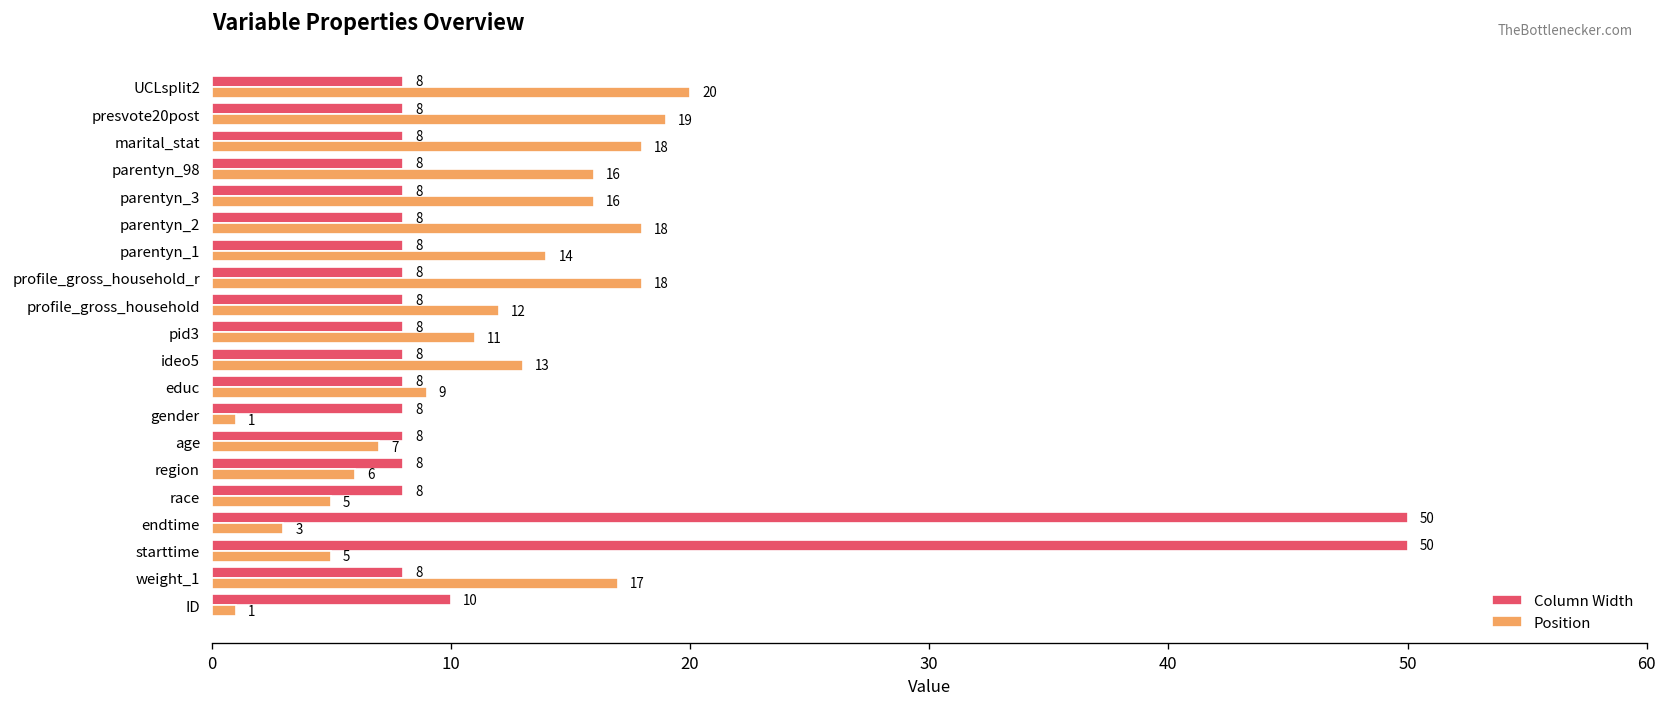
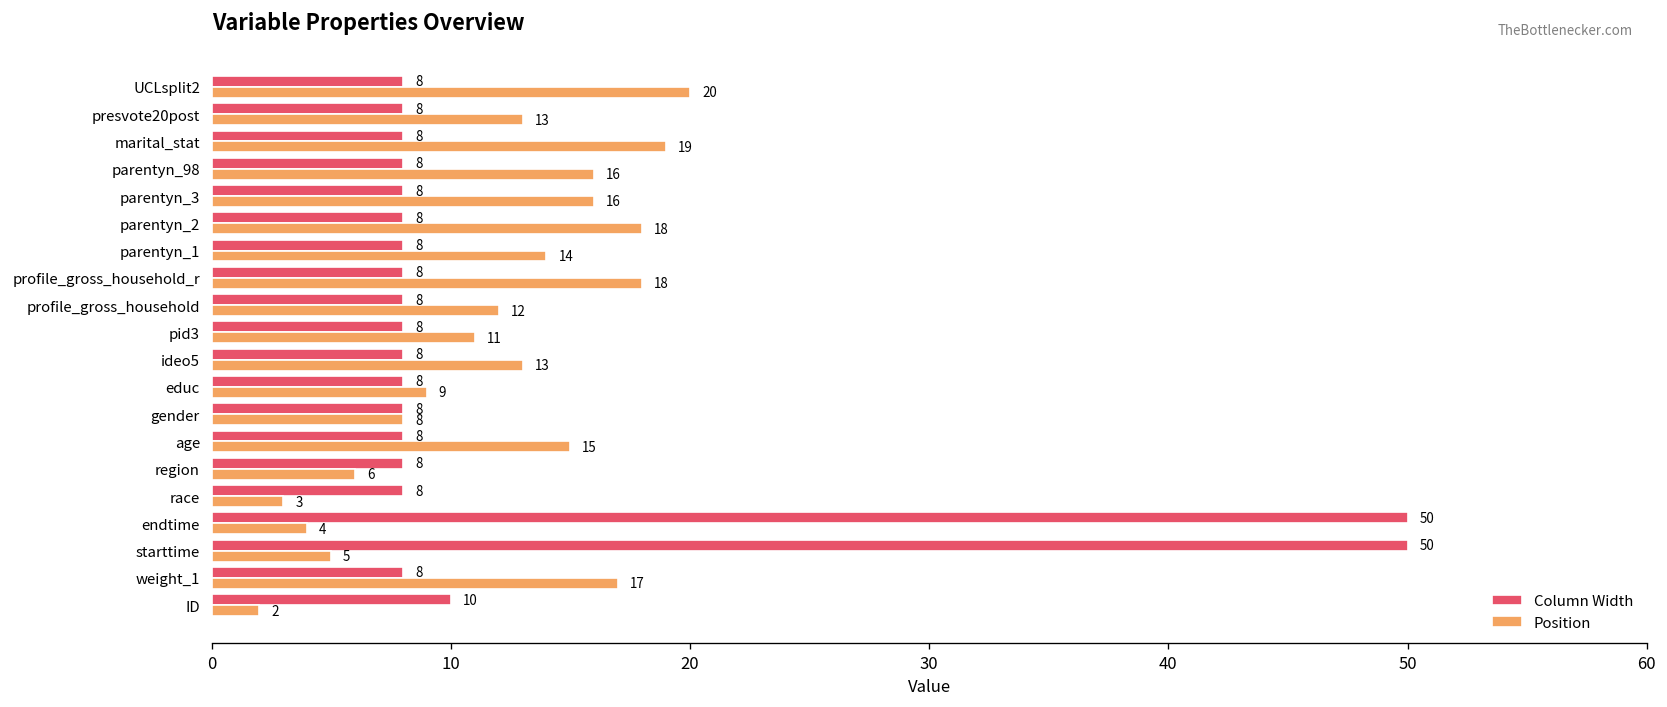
Position, presvote20post: 19 -> 13
Position, marital_stat: 18 -> 19
Position, gender: 1 -> 8
Position, age: 7 -> 15
Position, race: 5 -> 3
Position, endtime: 3 -> 4
Position, ID: 1 -> 2
